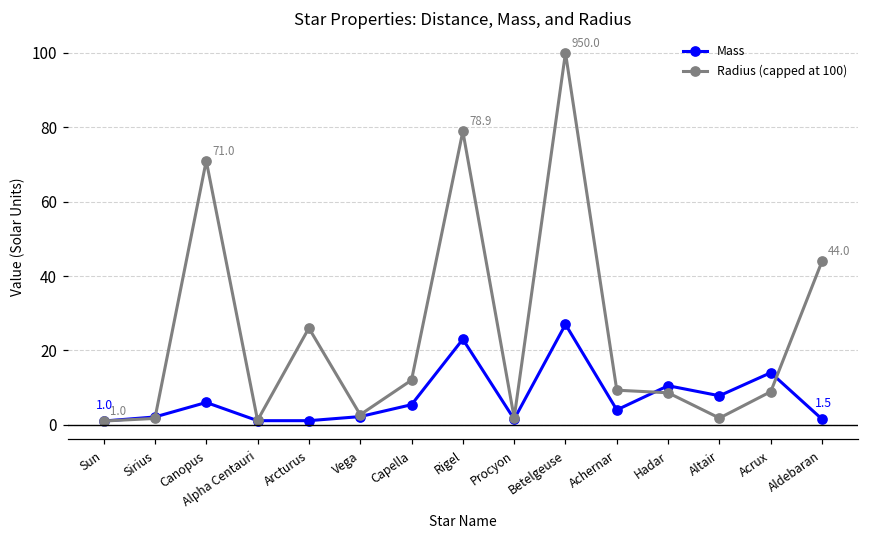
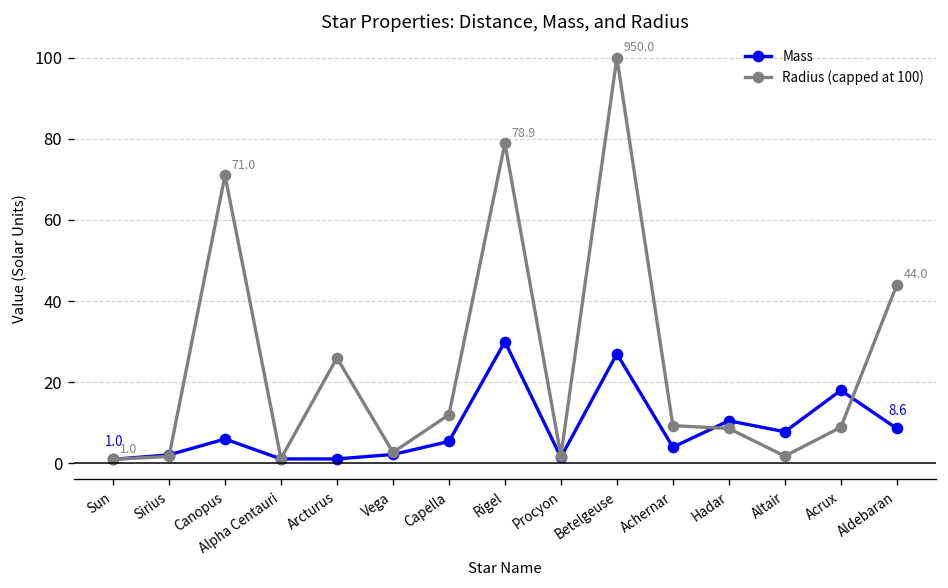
Mass, Rigel: 23 -> 30
Mass, Acrux: 14 -> 18
Mass, Aldebaran: 1.5 -> 8.6
